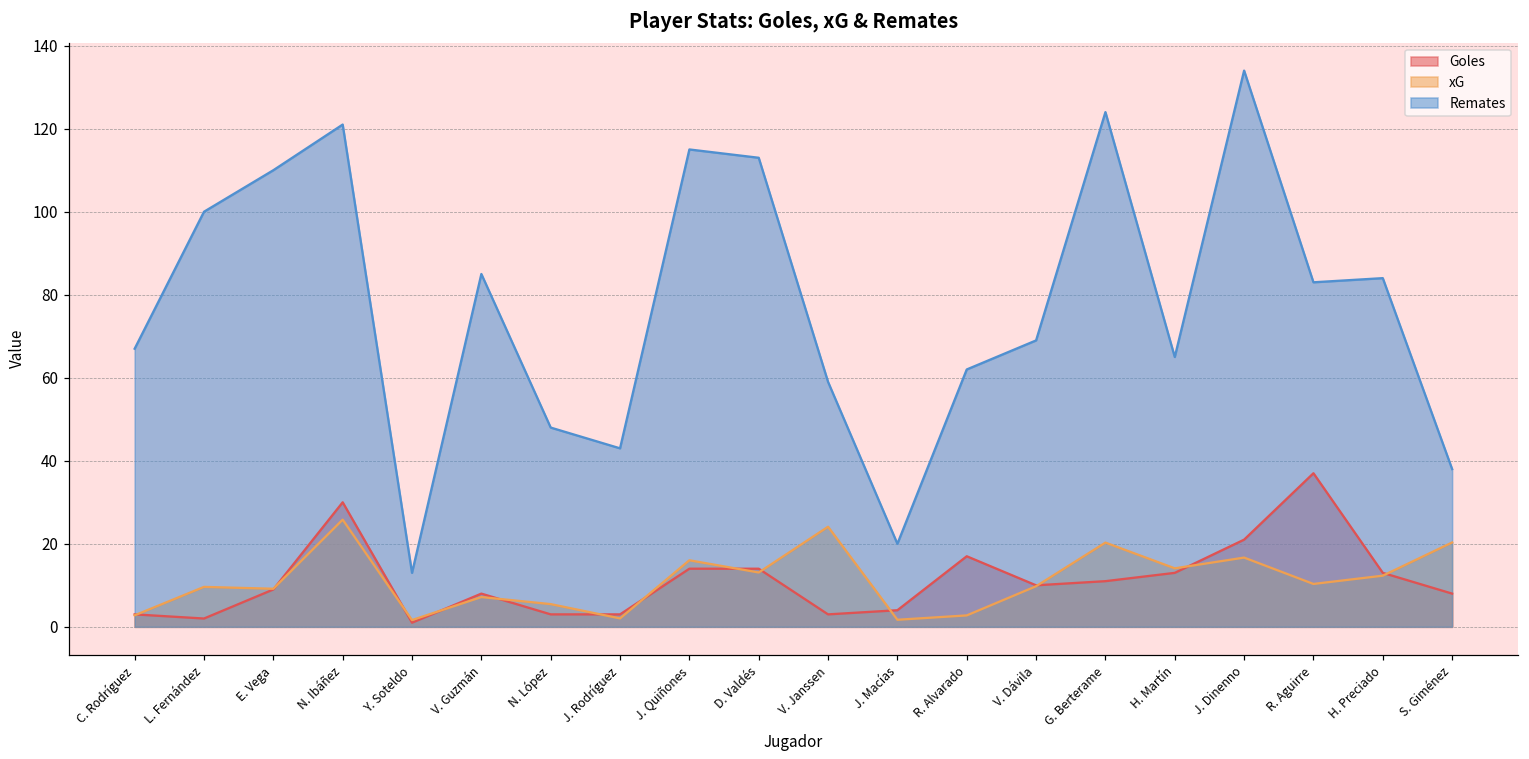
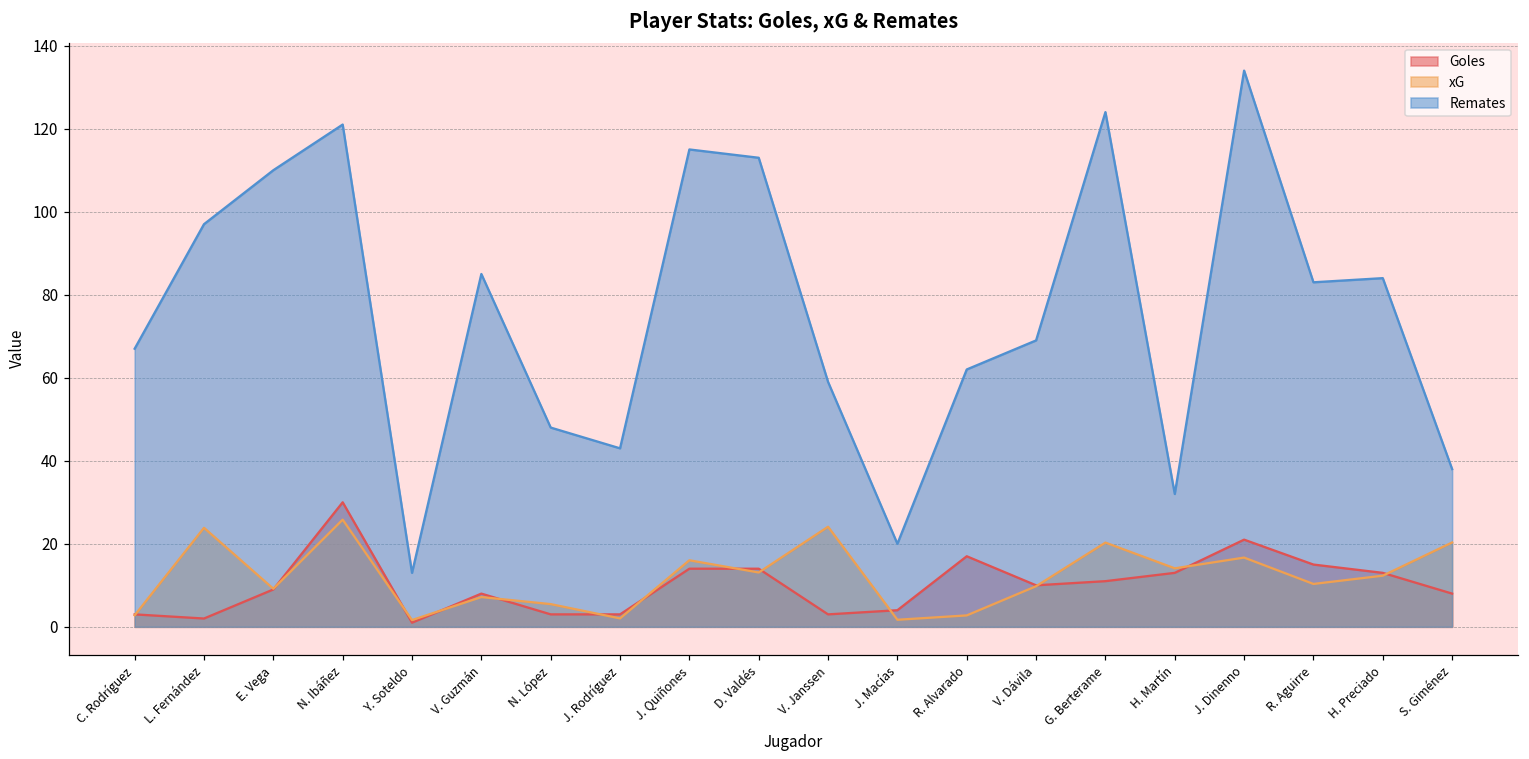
xG, L. Fernández: 10 -> 24
Remates, L. Fernández: 100 -> 97
Remates, H. Martín: 65 -> 32
Goles, R. Aguirre: 37 -> 15
